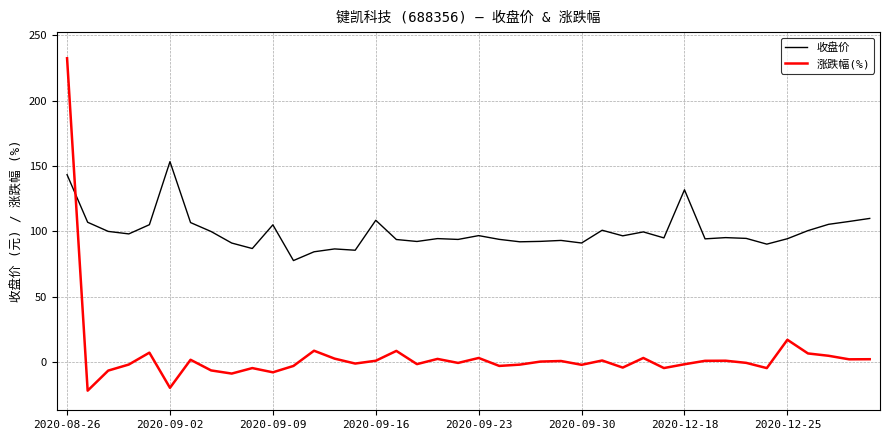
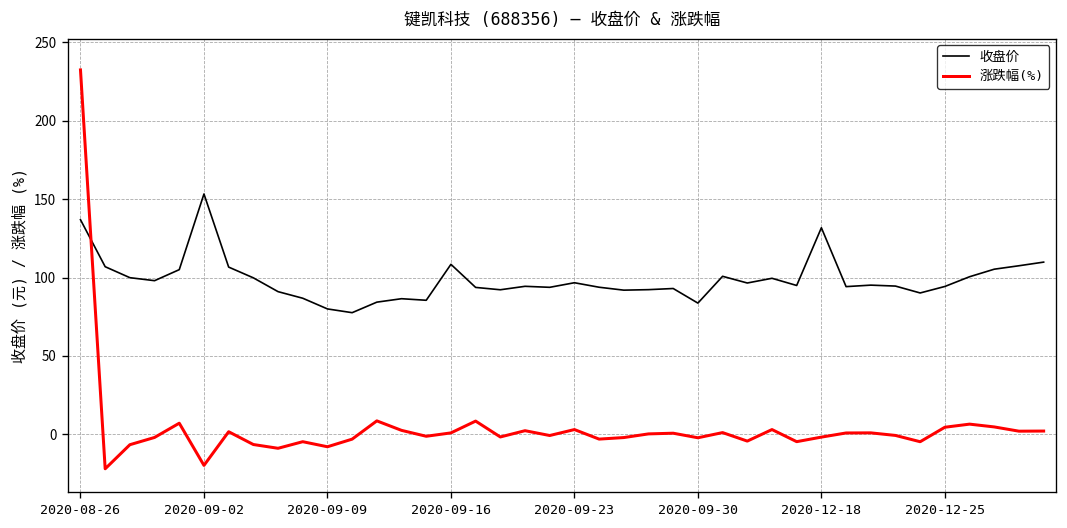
收盘价, 2020-08-26: 143 -> 137
收盘价, 2020-09-09: 105 -> 80
收盘价, 2020-09-30: 91 -> 84
涨跌幅(%), 2020-12-25: 17 -> 5
